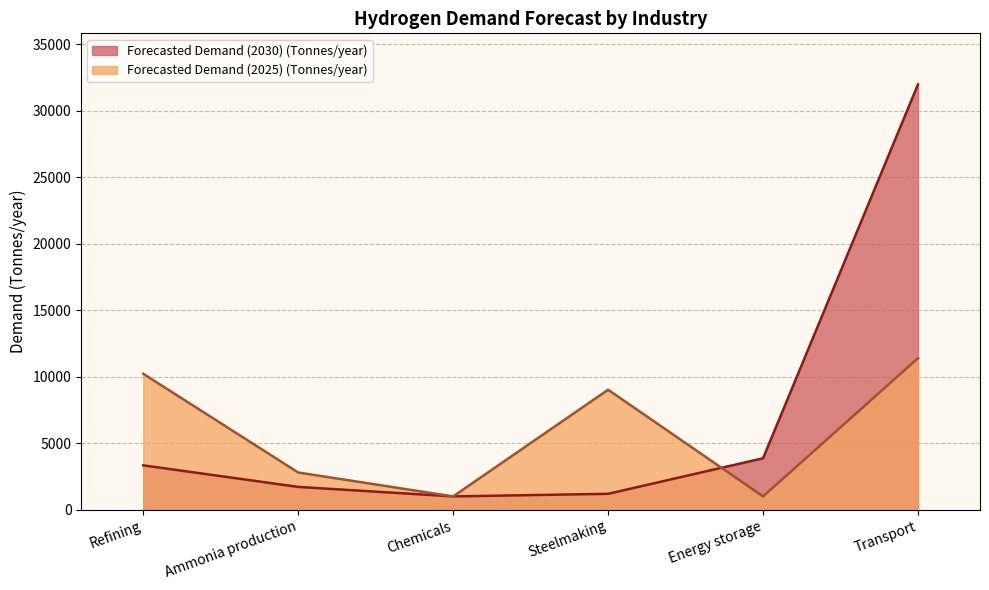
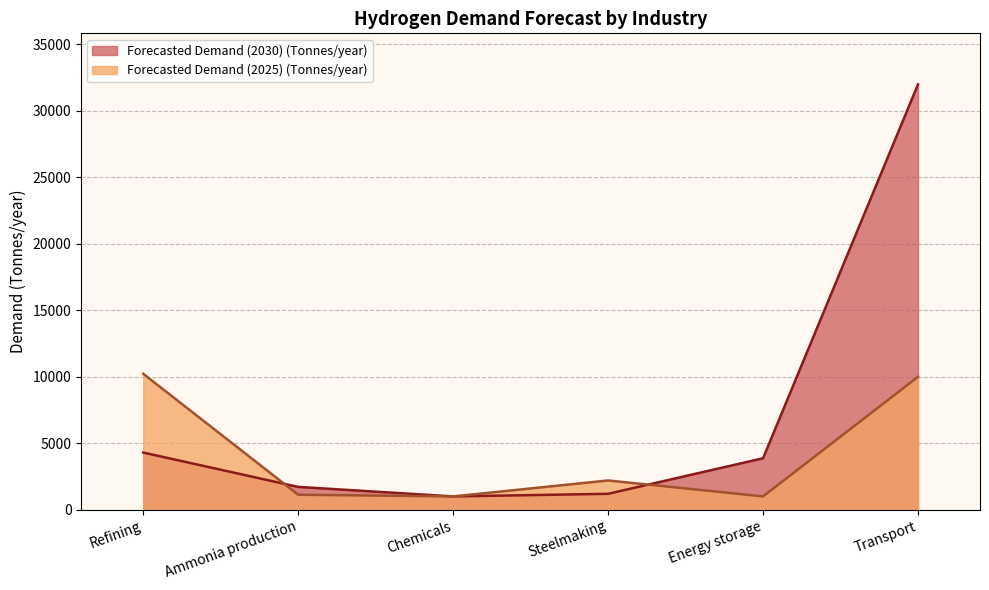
Forecasted Demand (2030) (Tonnes/year), Refining: 3300 -> 4300
Forecasted Demand (2025) (Tonnes/year), Ammonia production: 2800 -> 1100
Forecasted Demand (2025) (Tonnes/year), Steelmaking: 9000 -> 2200
Forecasted Demand (2025) (Tonnes/year), Transport: 11400 -> 10000
